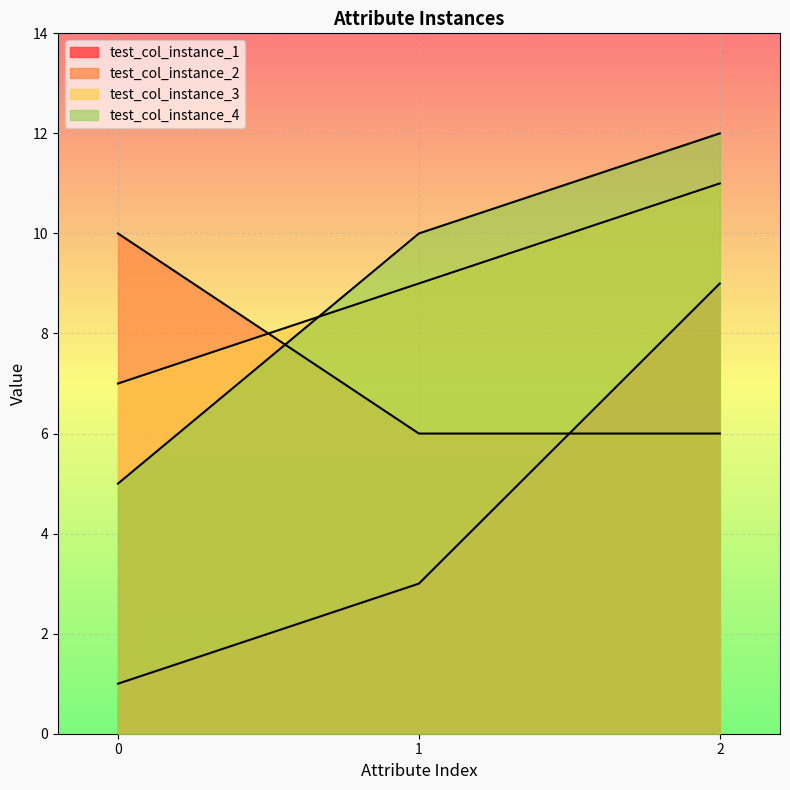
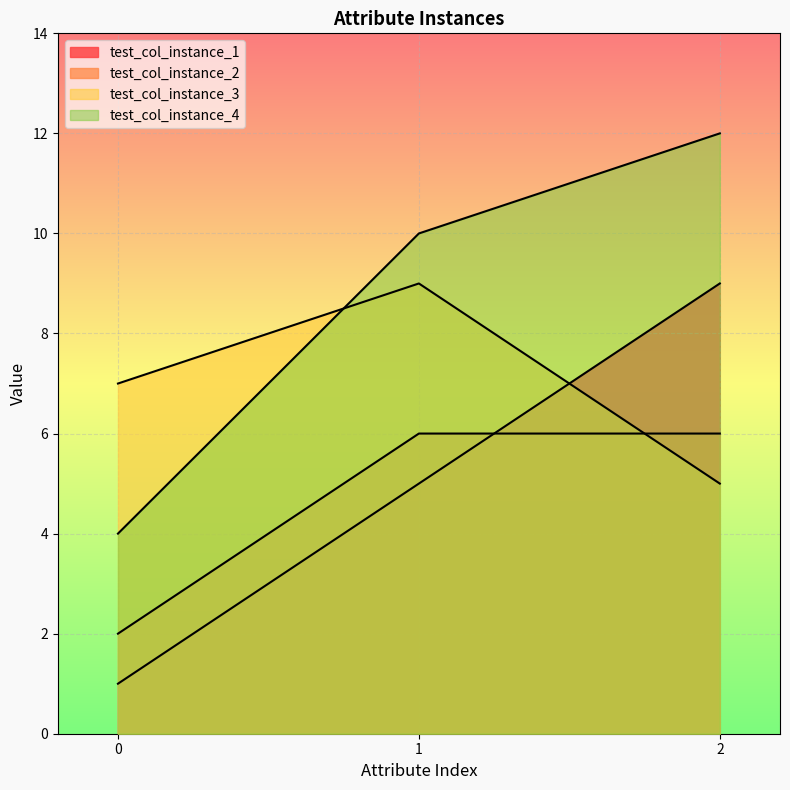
test_col_instance_2, 0: 10 -> 2
test_col_instance_4, 0: 5 -> 4
test_col_instance_1, 1: 3 -> 5
test_col_instance_3, 2: 11 -> 5
